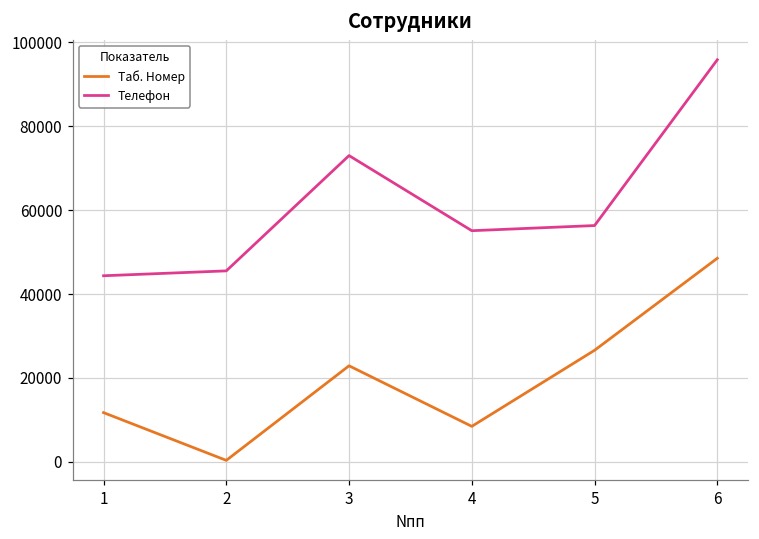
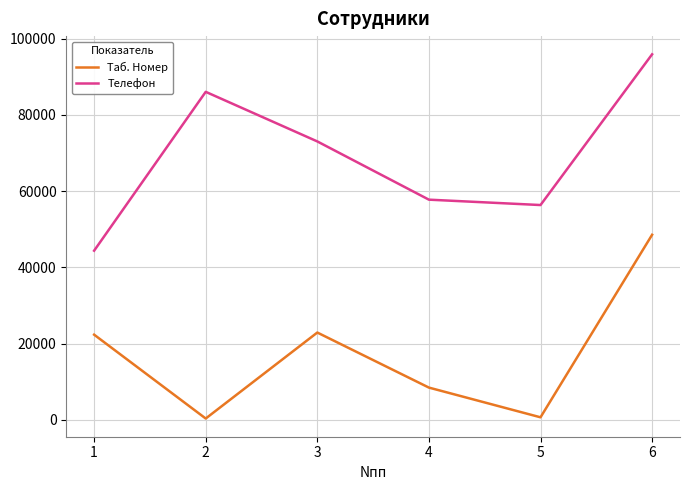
Таб. Номер, 1: 12000 -> 22000
Телефон, 2: 46000 -> 86000
Телефон, 4: 55000 -> 58000
Таб. Номер, 5: 27000 -> 1000
